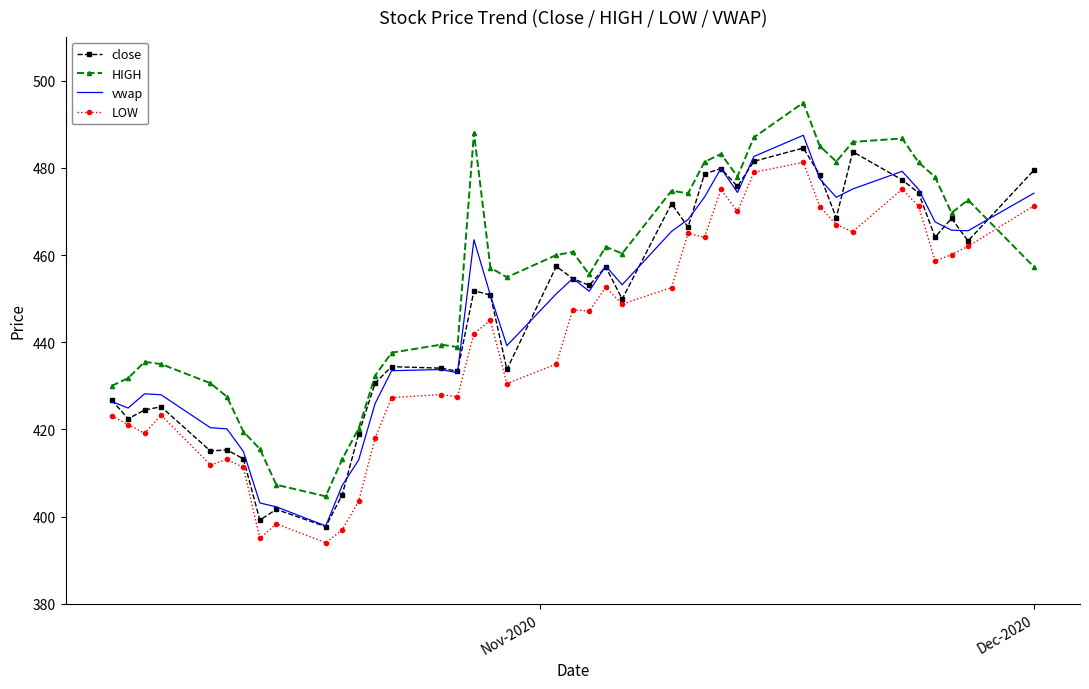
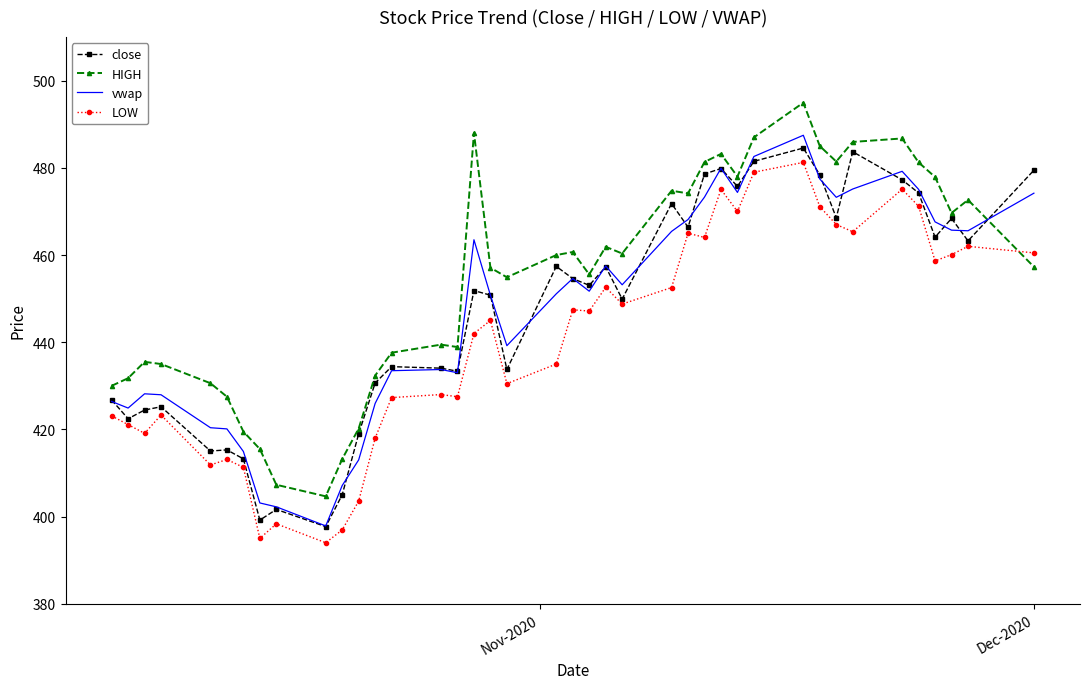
LOW, Dec-2020: 471 -> 461
